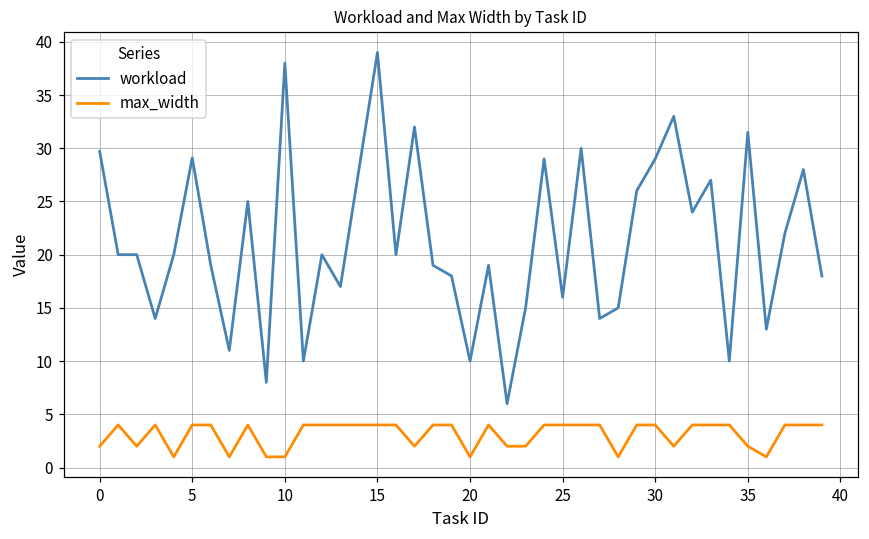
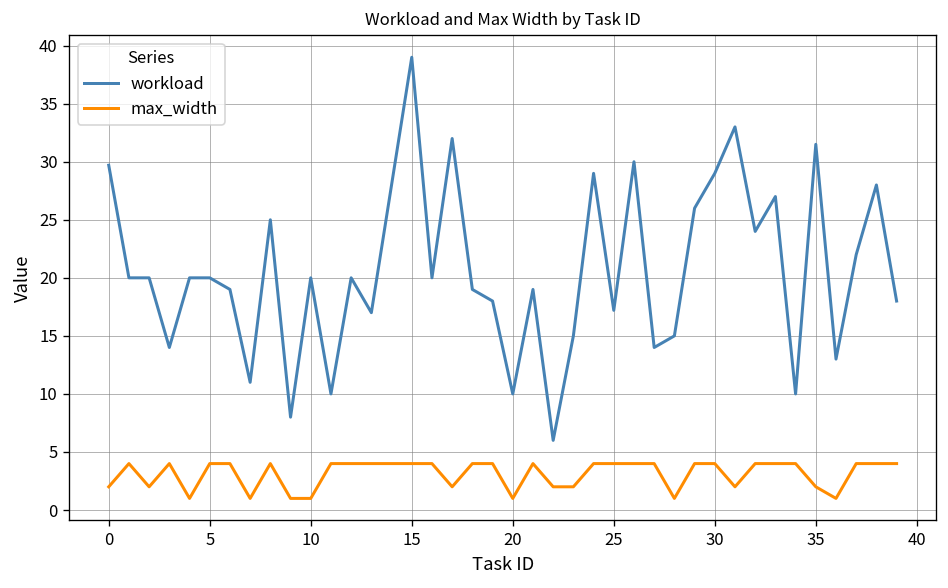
workload, 5: 29 -> 20
workload, 10: 38 -> 20
workload, 25: 16 -> 17
